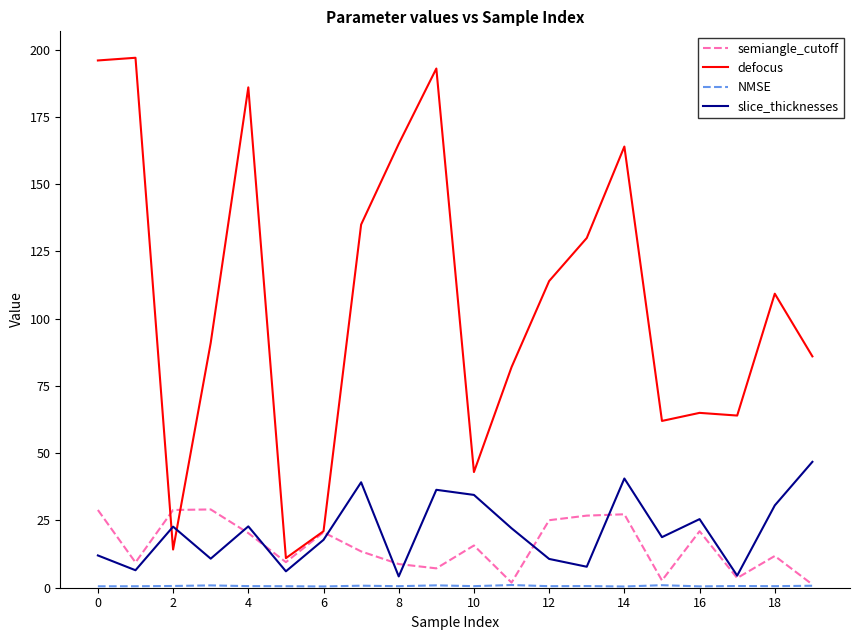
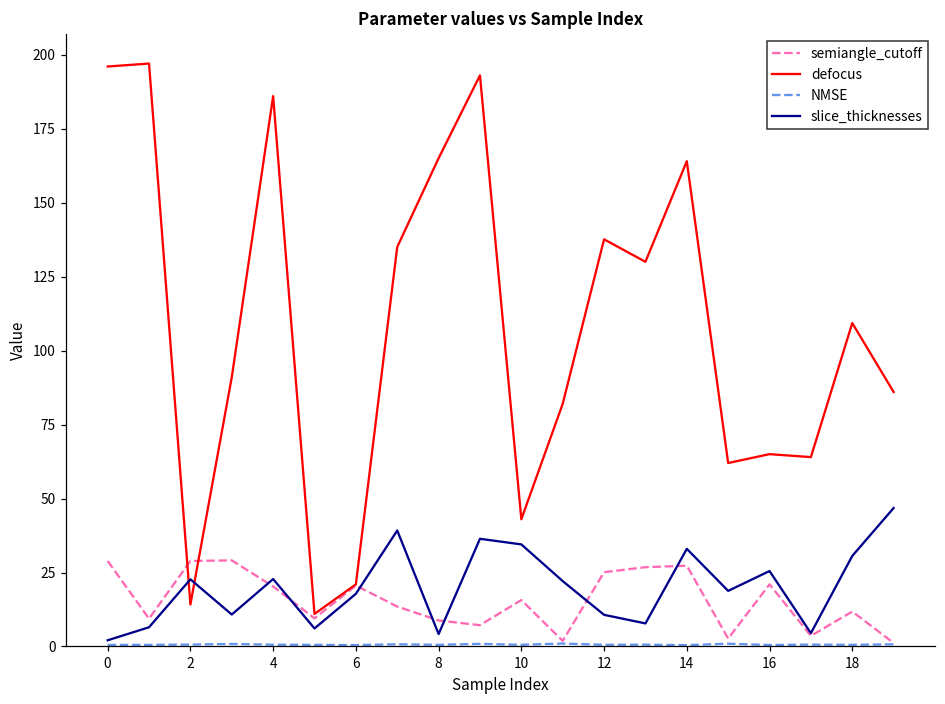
slice_thicknesses, 0: 12 -> 2
defocus, 12: 114 -> 138
slice_thicknesses, 14: 41 -> 33
